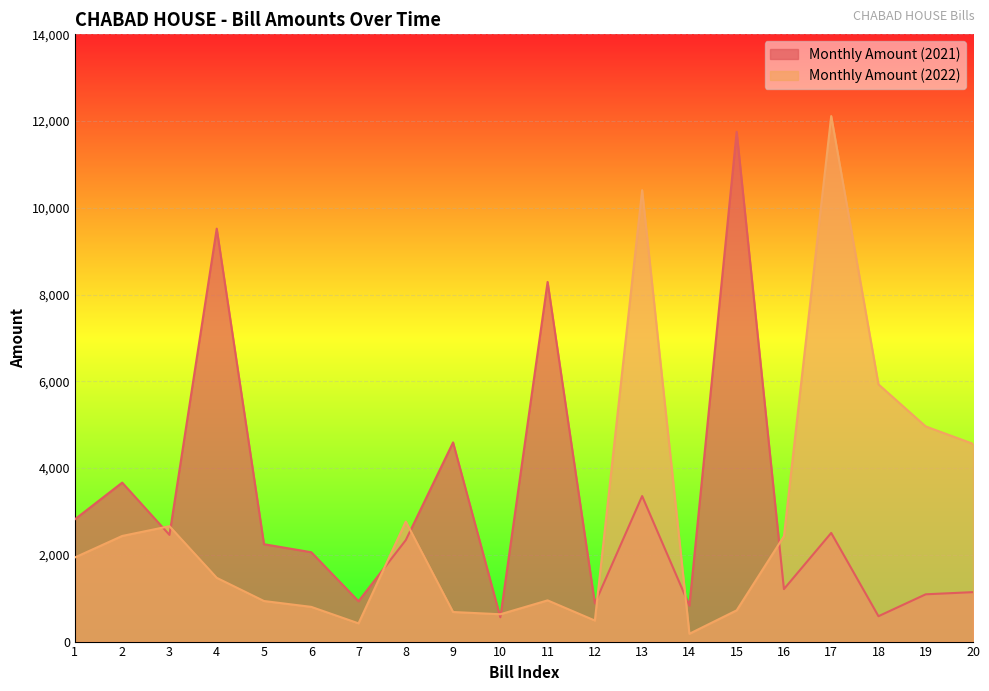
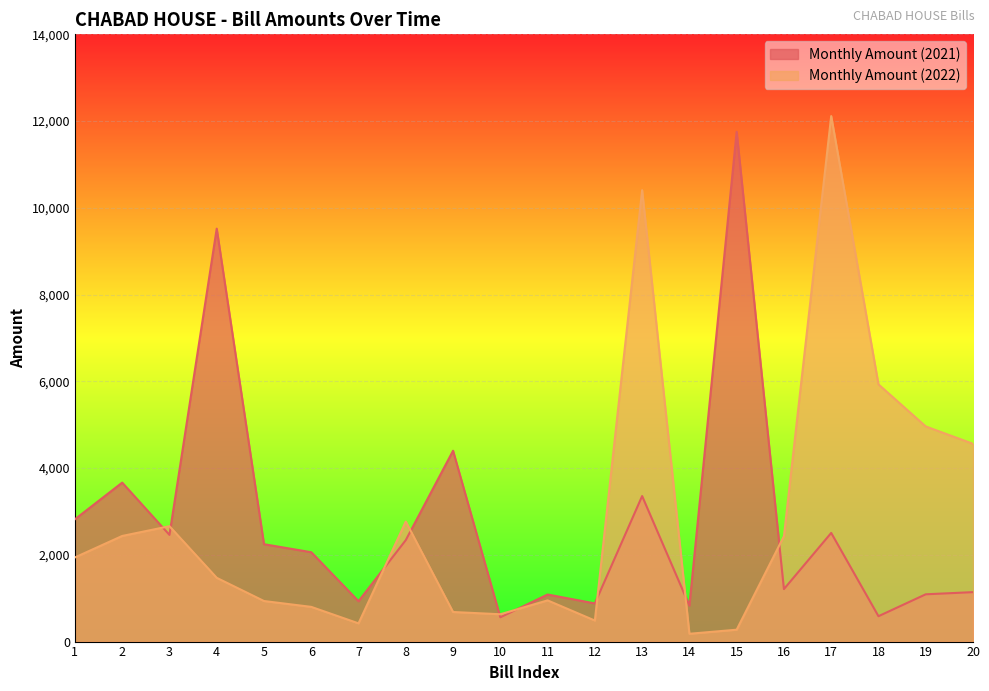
Monthly Amount (2021), 9: 4,600 -> 4,400
Monthly Amount (2021), 11: 8,300 -> 1,100
Monthly Amount (2022), 15: 700 -> 300
